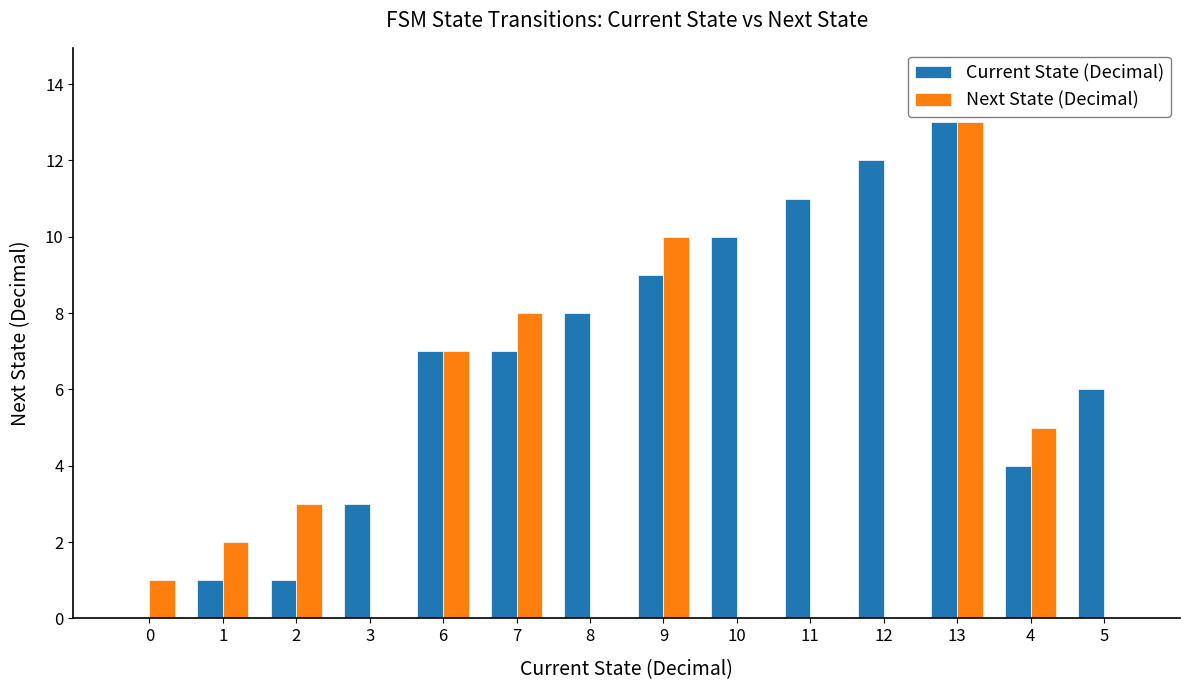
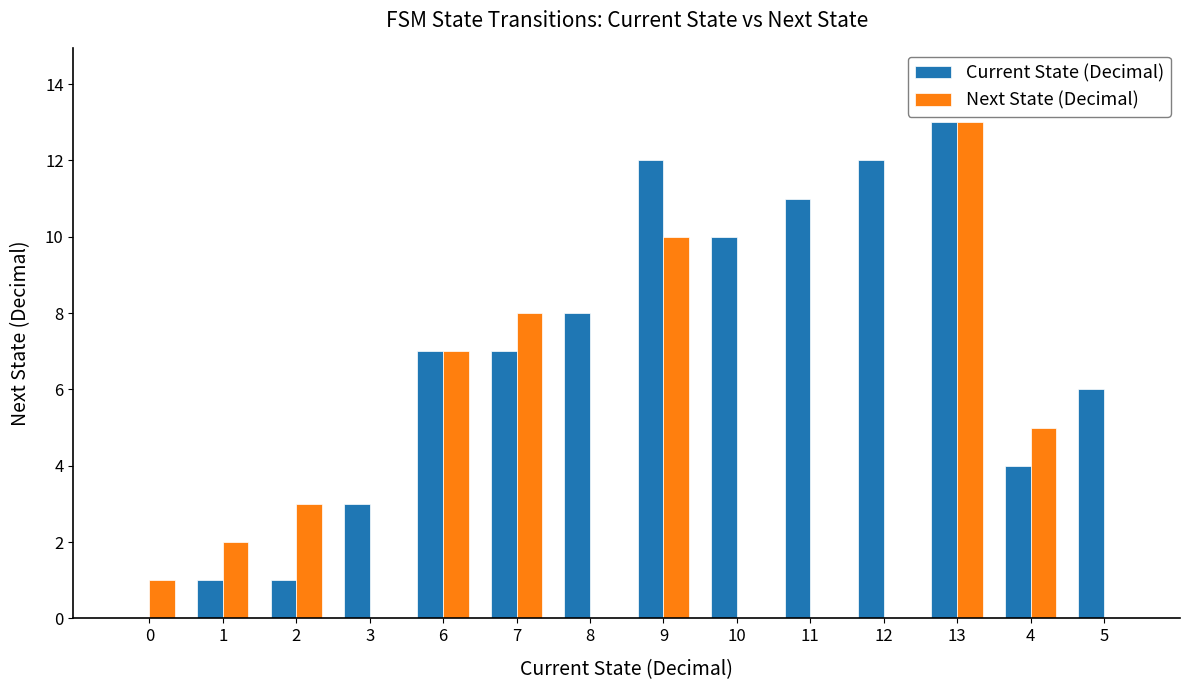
Current State (Decimal), 9: 9 -> 12
